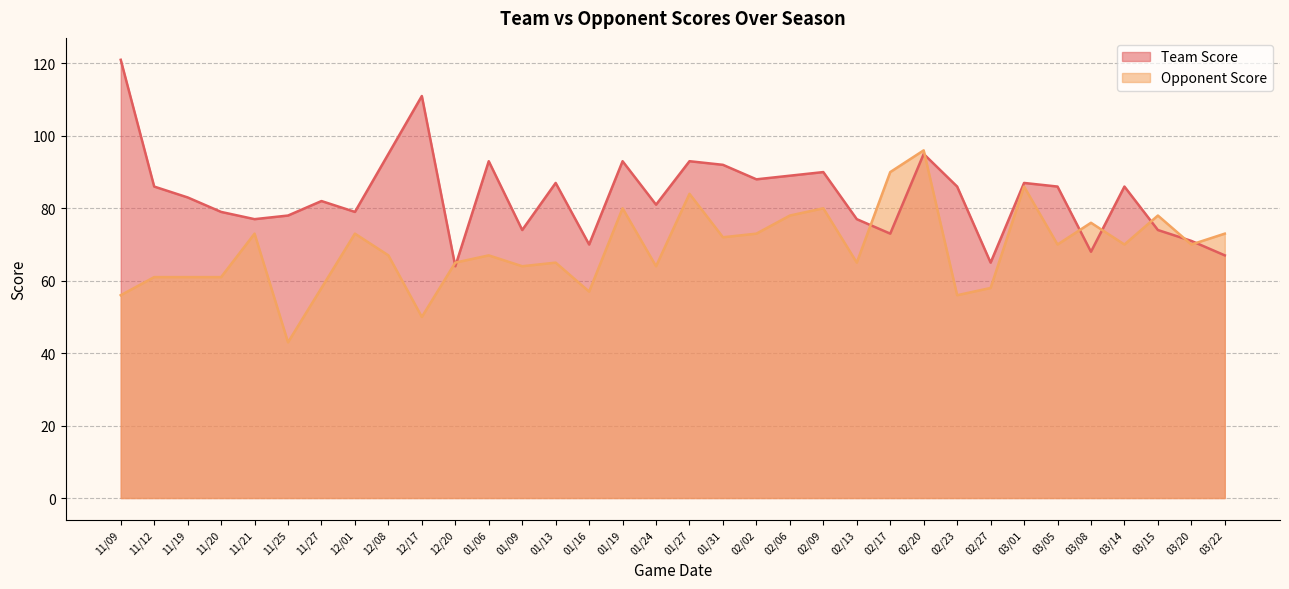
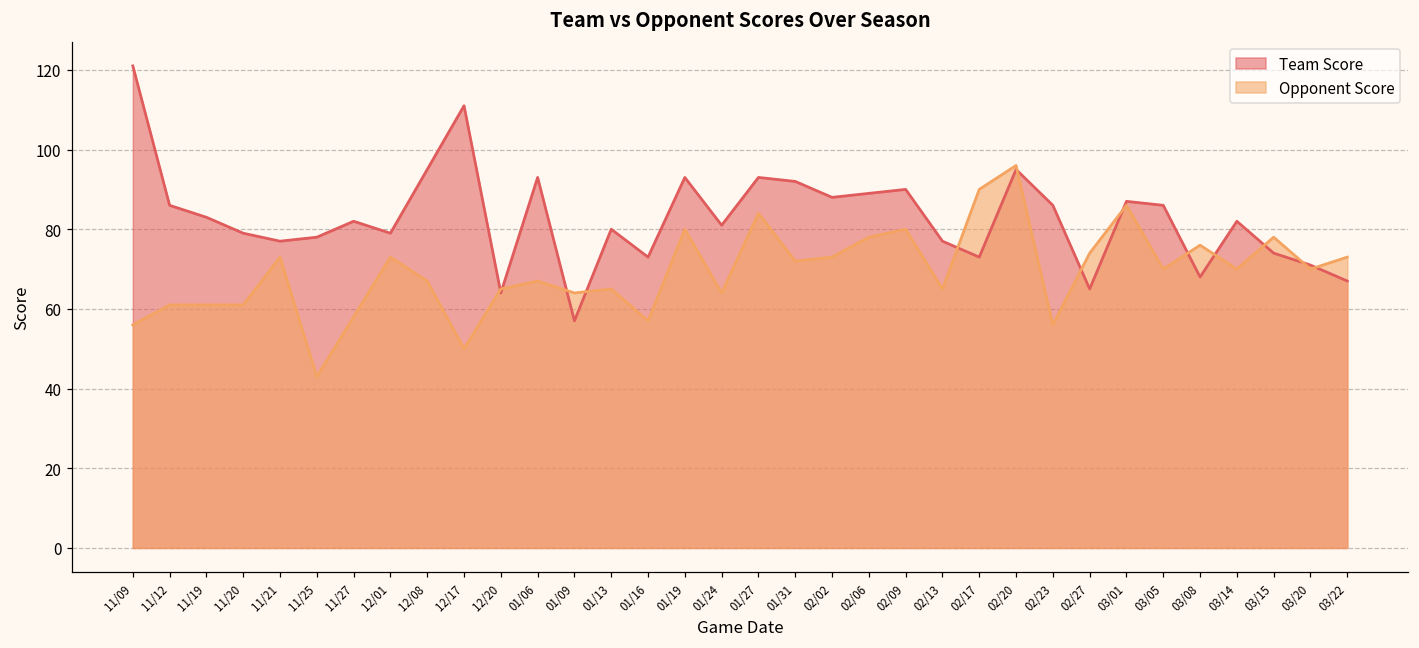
Team Score, 01/09: 74 -> 57
Team Score, 01/13: 87 -> 80
Team Score, 01/16: 70 -> 73
Opponent Score, 02/27: 58 -> 74
Team Score, 03/14: 86 -> 82
